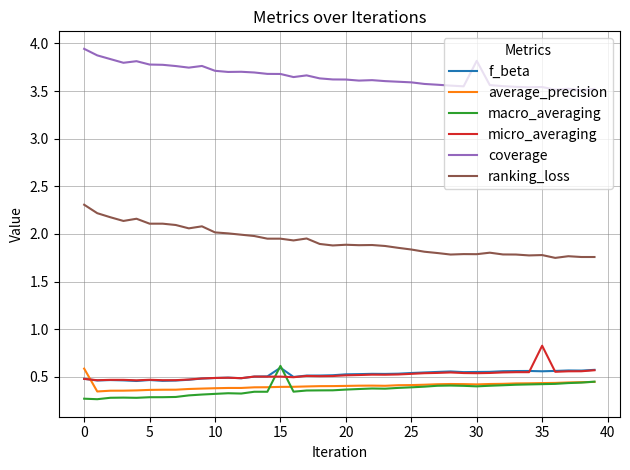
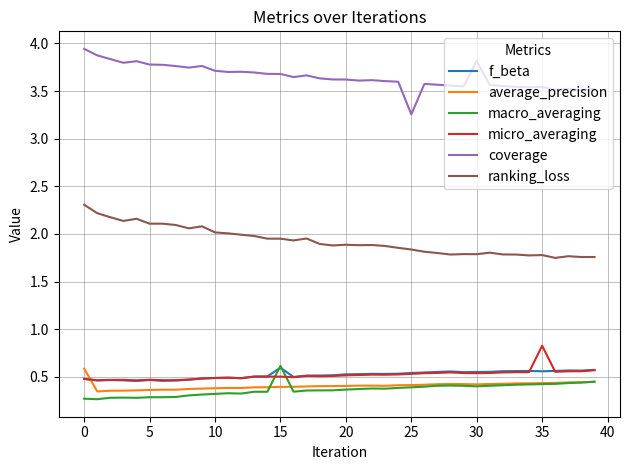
coverage, 25: 3.6 -> 3.3
